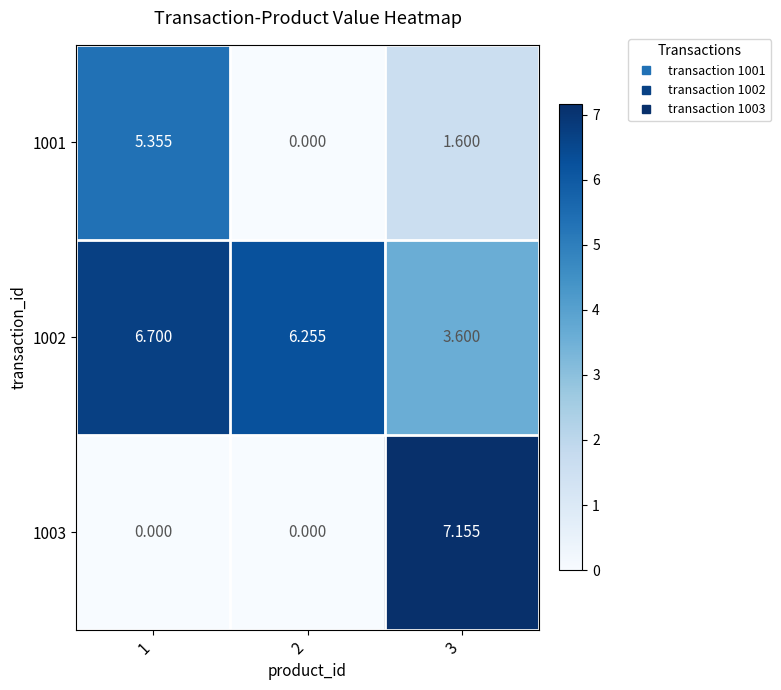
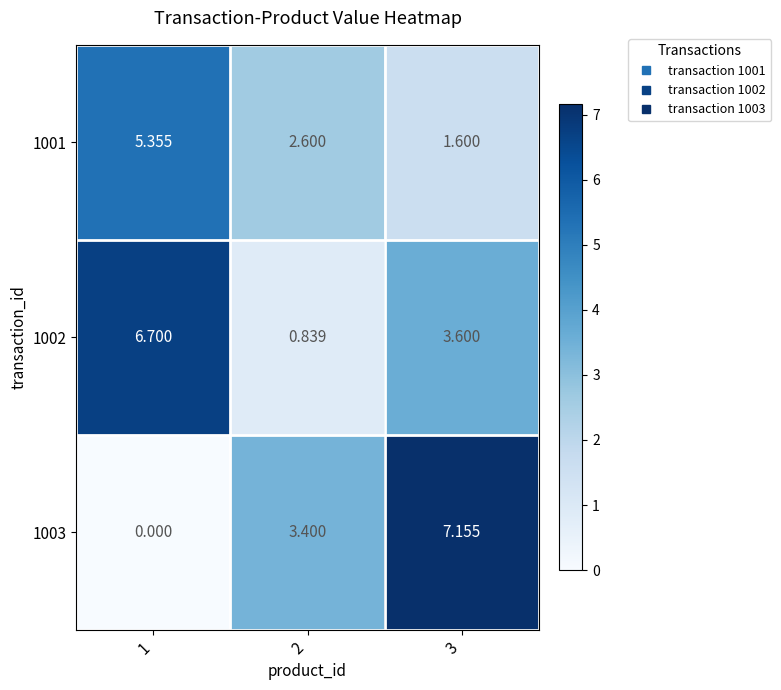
1001, 2: 0.000 -> 2.600
1002, 2: 6.255 -> 0.839
1003, 2: 0.000 -> 3.400
